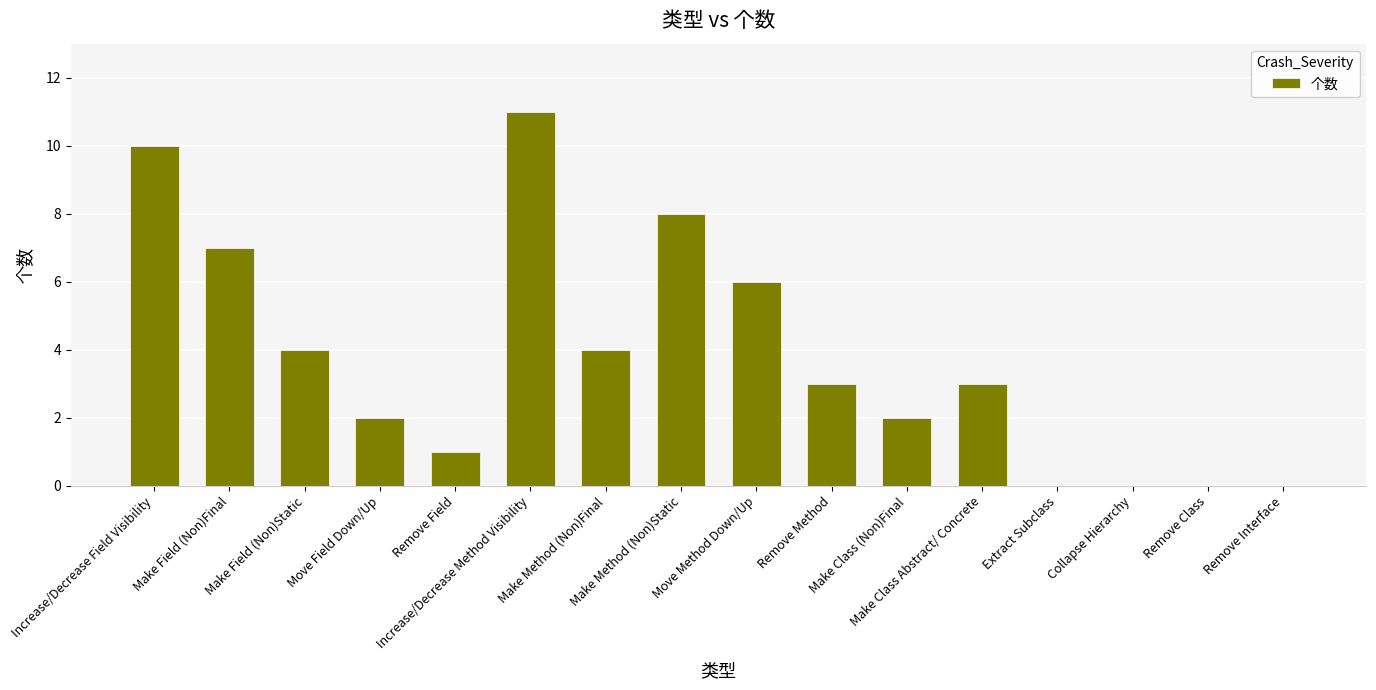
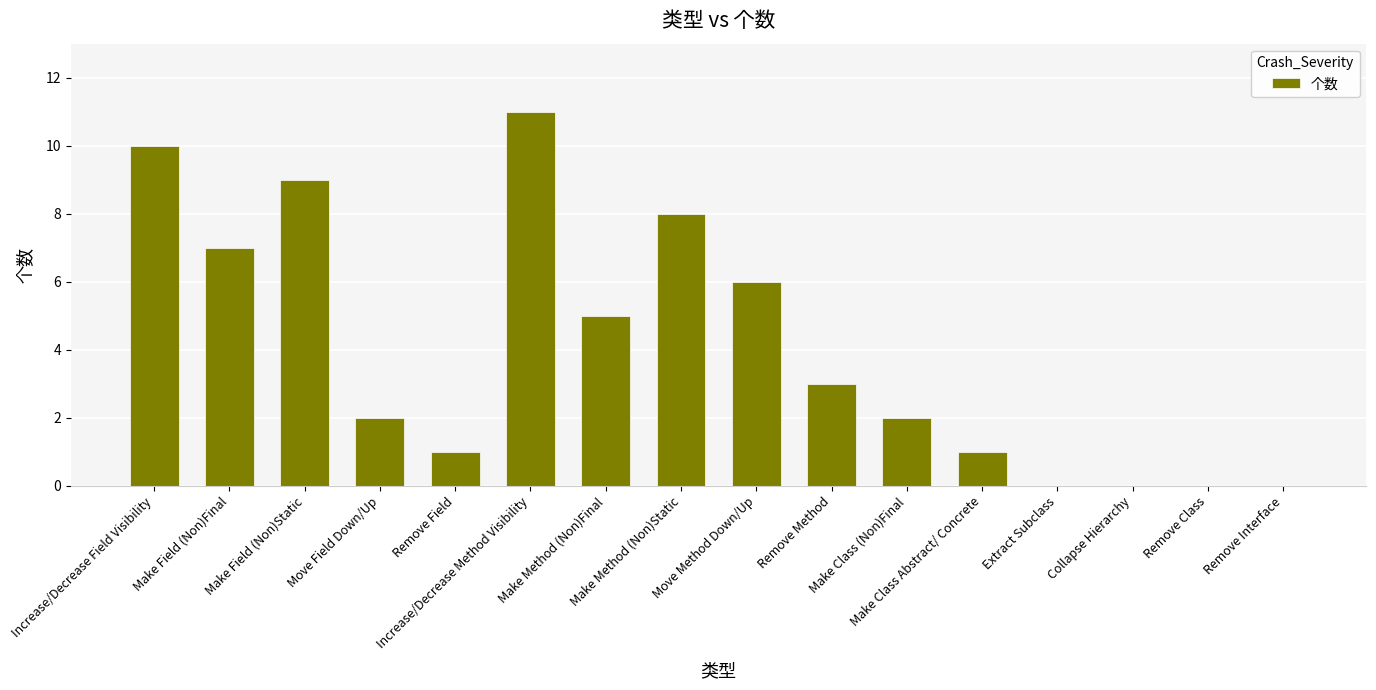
Make Field (Non)Static: 4 -> 9
Make Method (Non)Final: 4 -> 5
Make Class Abstract/ Concrete: 3 -> 1
